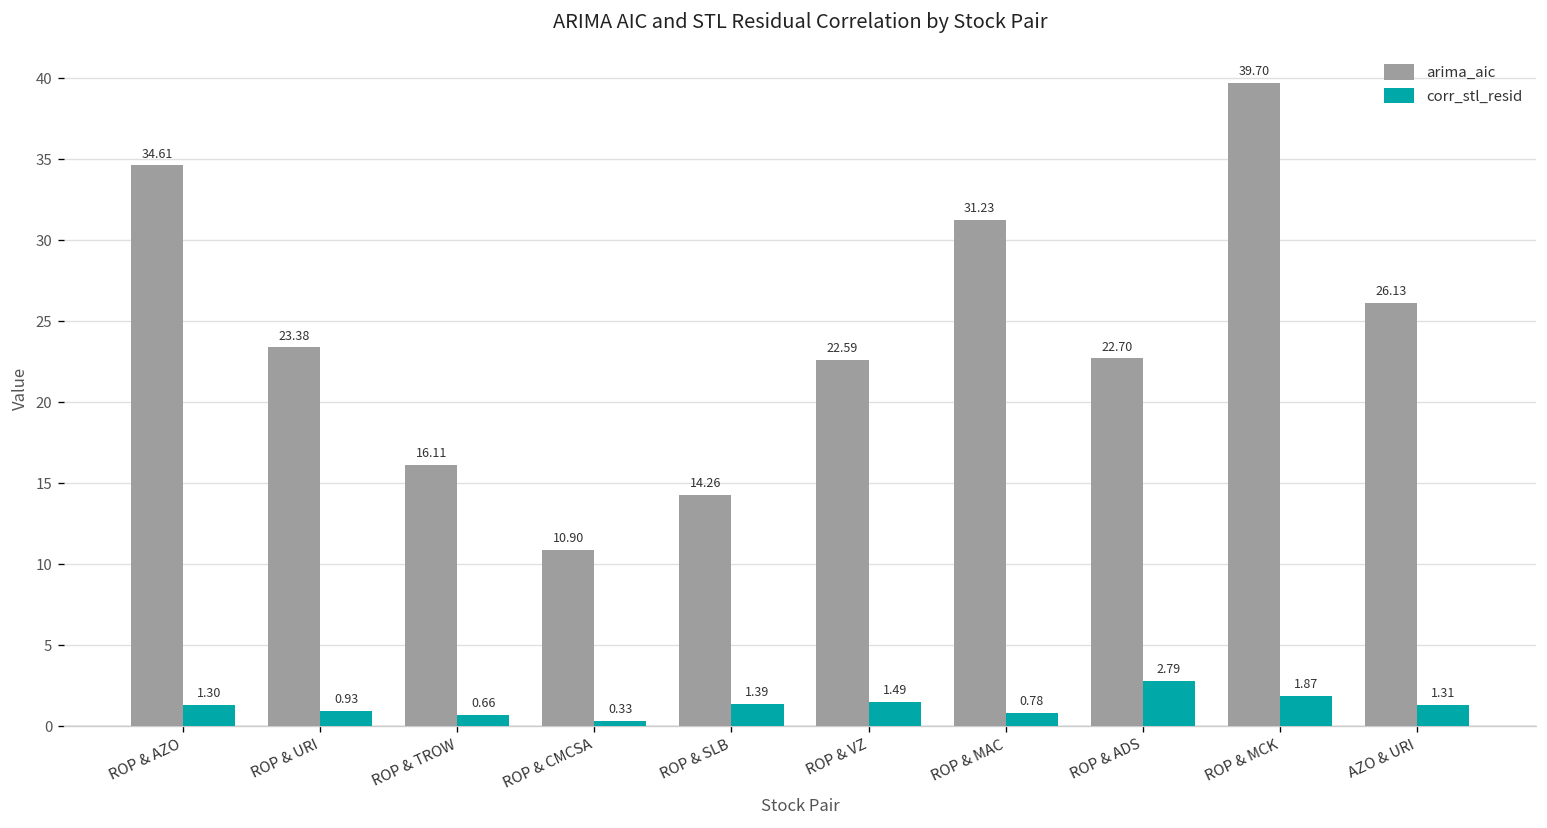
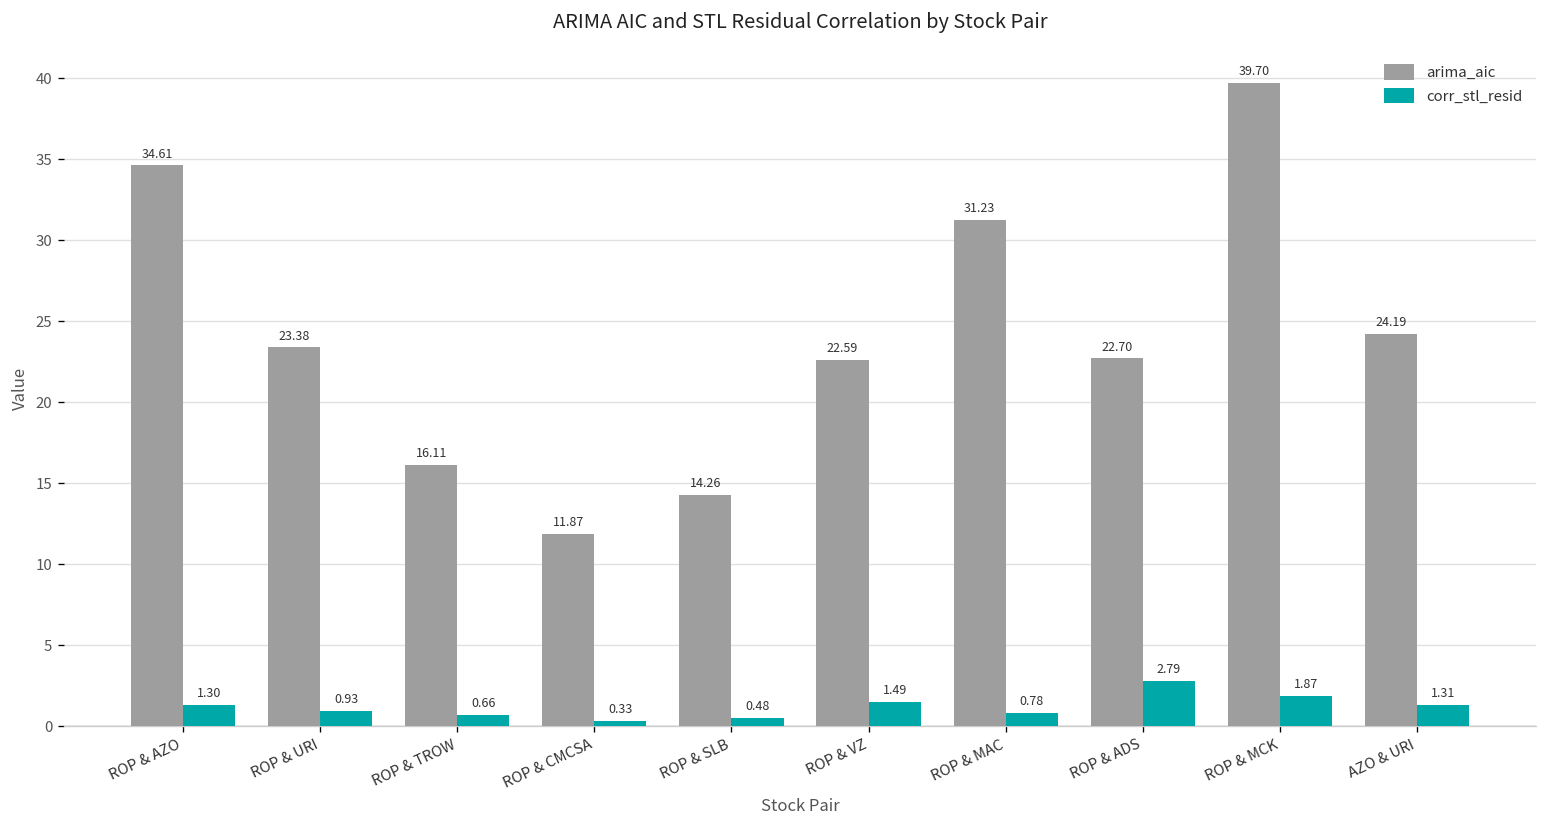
arima_aic, ROP & CMCSA: 10.90 -> 11.87
corr_stl_resid, ROP & SLB: 1.39 -> 0.48
arima_aic, AZO & URI: 26.13 -> 24.19
